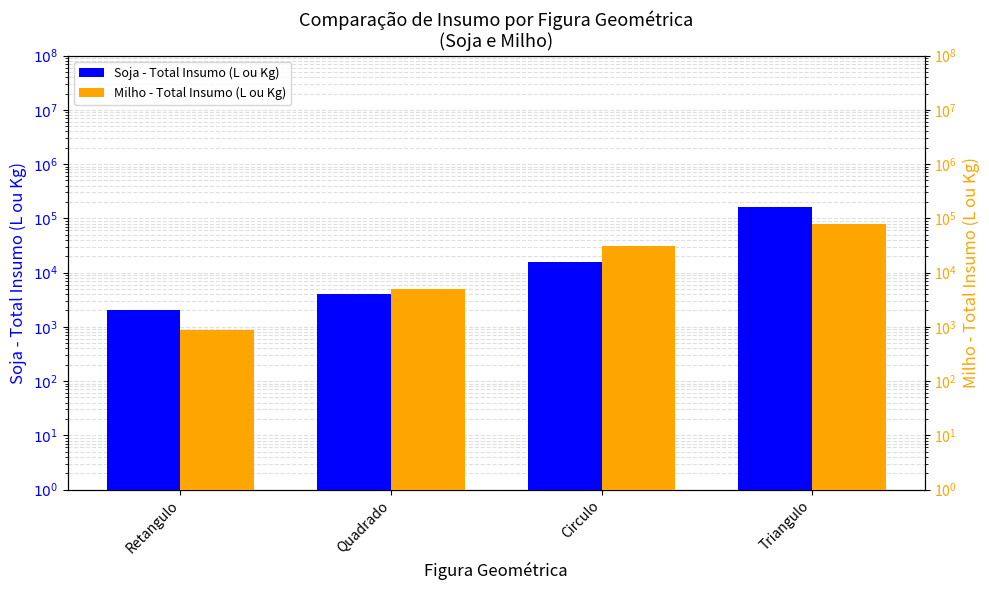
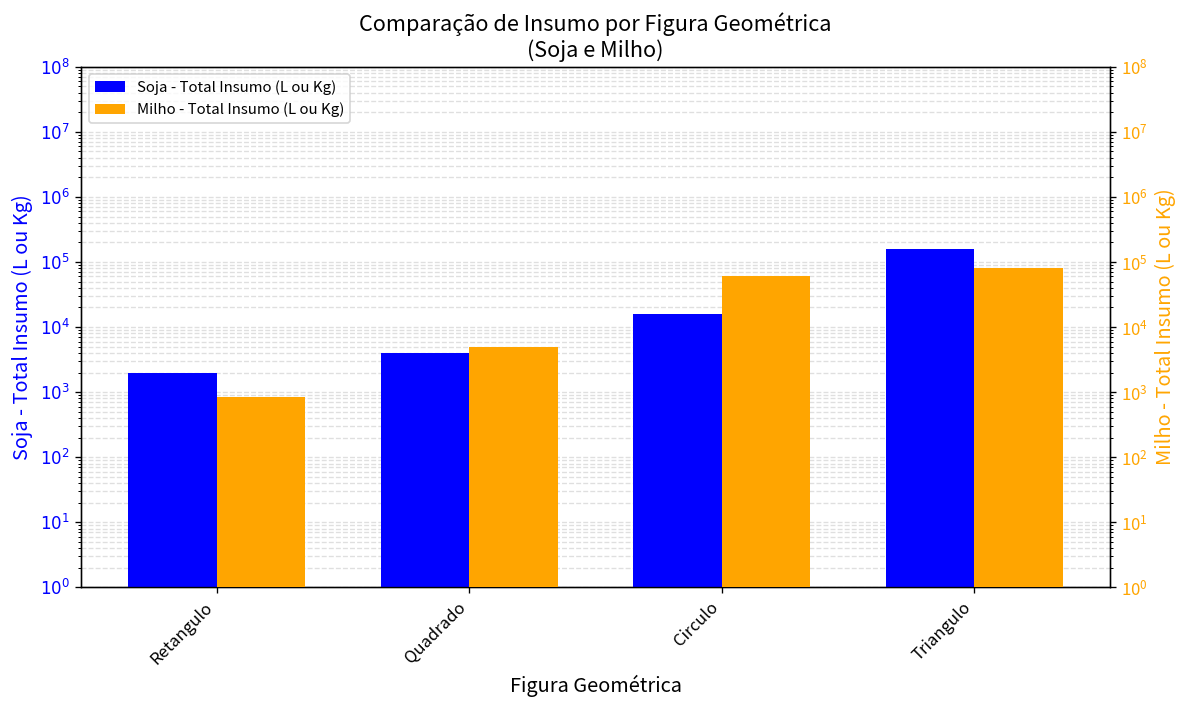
Milho - Total Insumo (L ou Kg), Circulo: 30000 -> 60000
